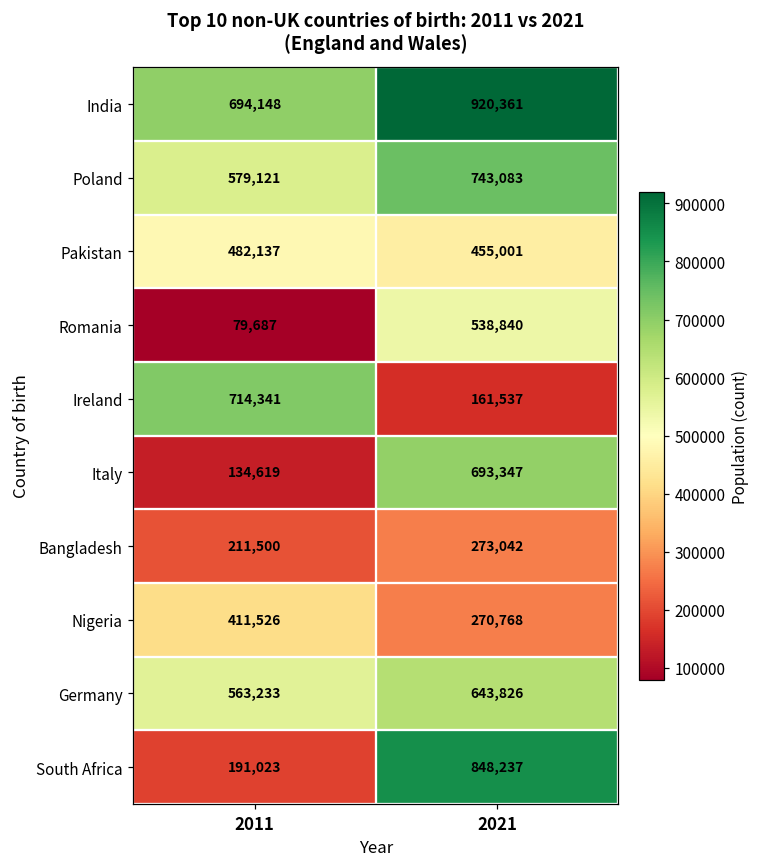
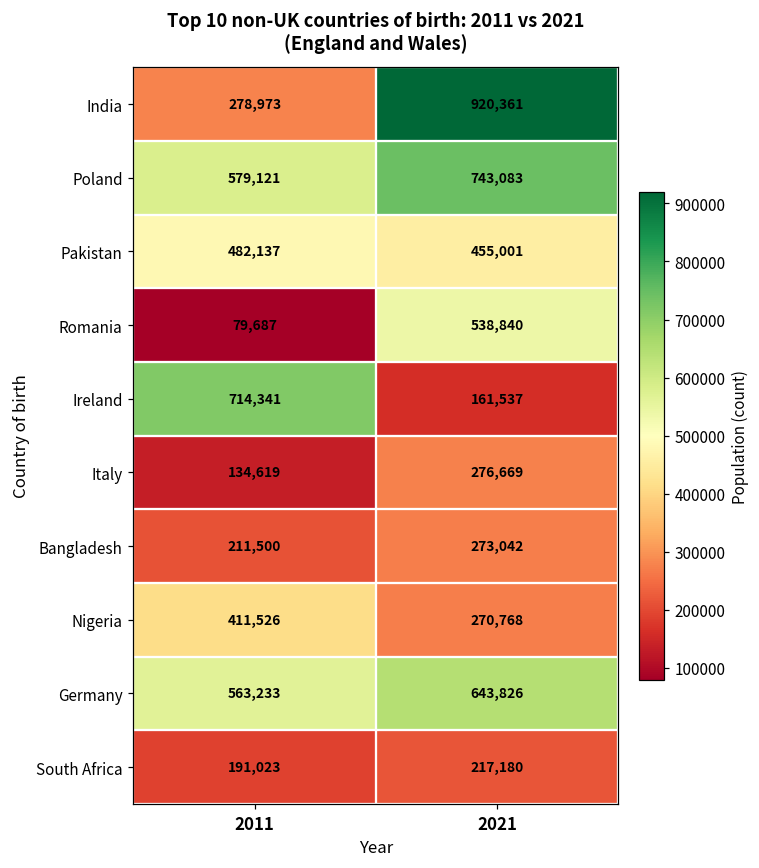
India, 2011: 694,148 -> 278,973
Italy, 2021: 693,347 -> 276,669
South Africa, 2021: 848,237 -> 217,180
